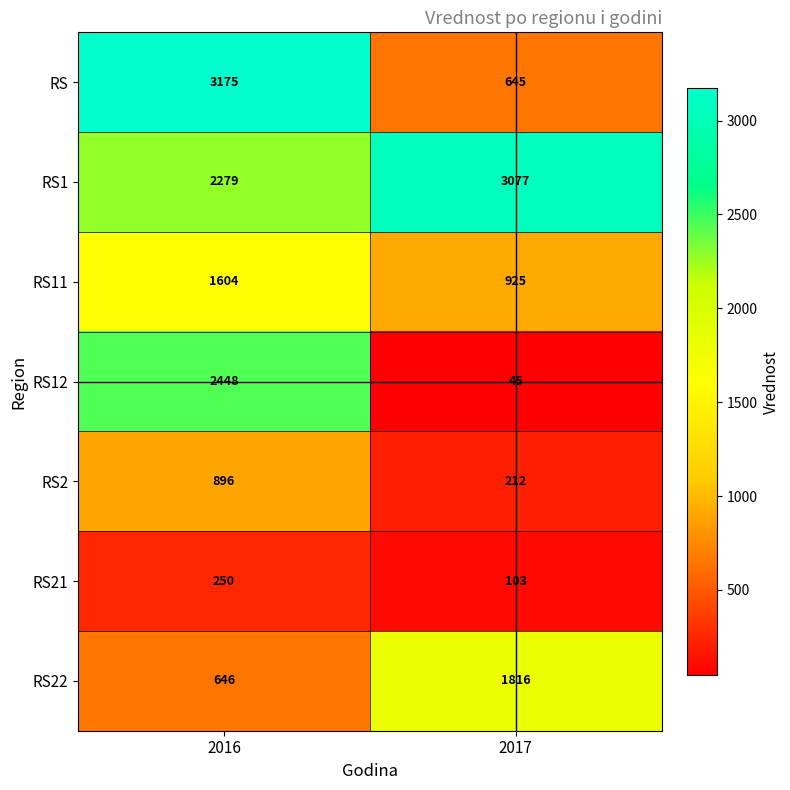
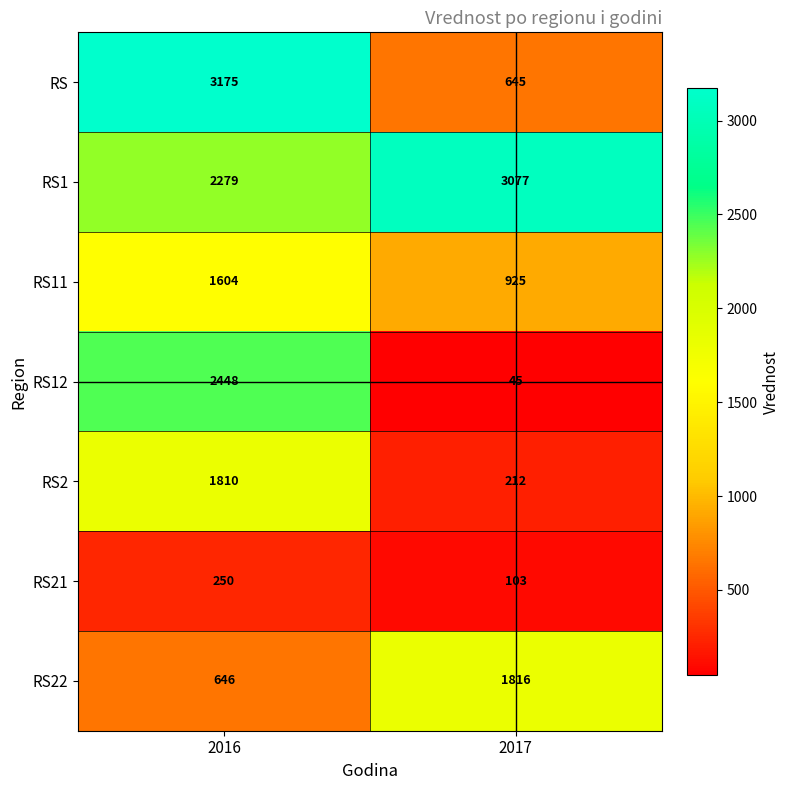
RS2, 2016: 896 -> 1810
